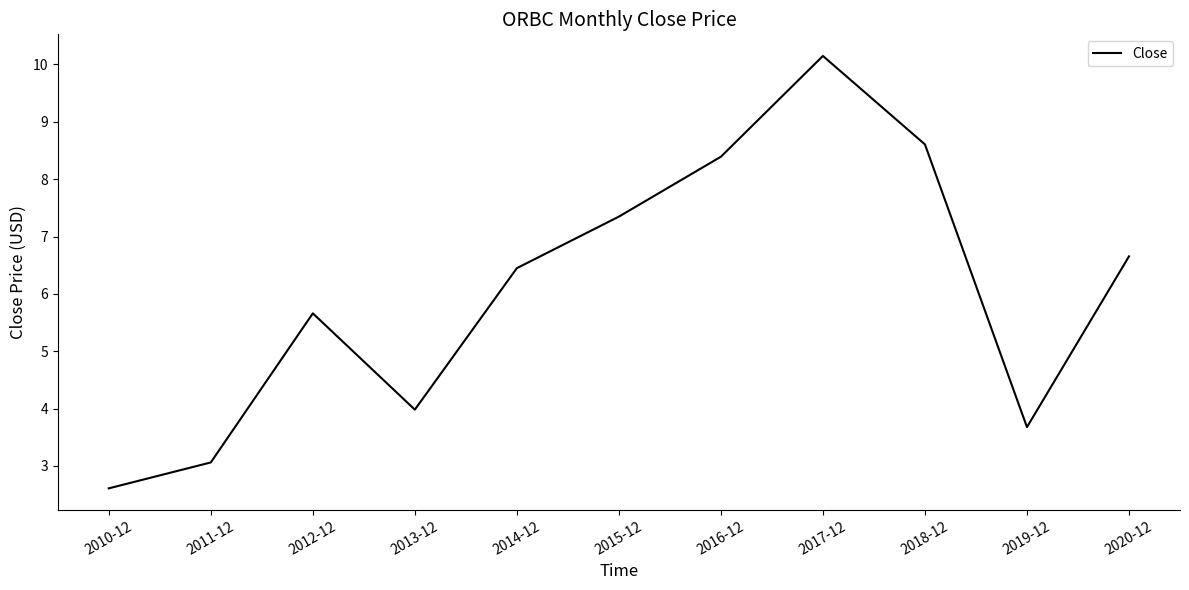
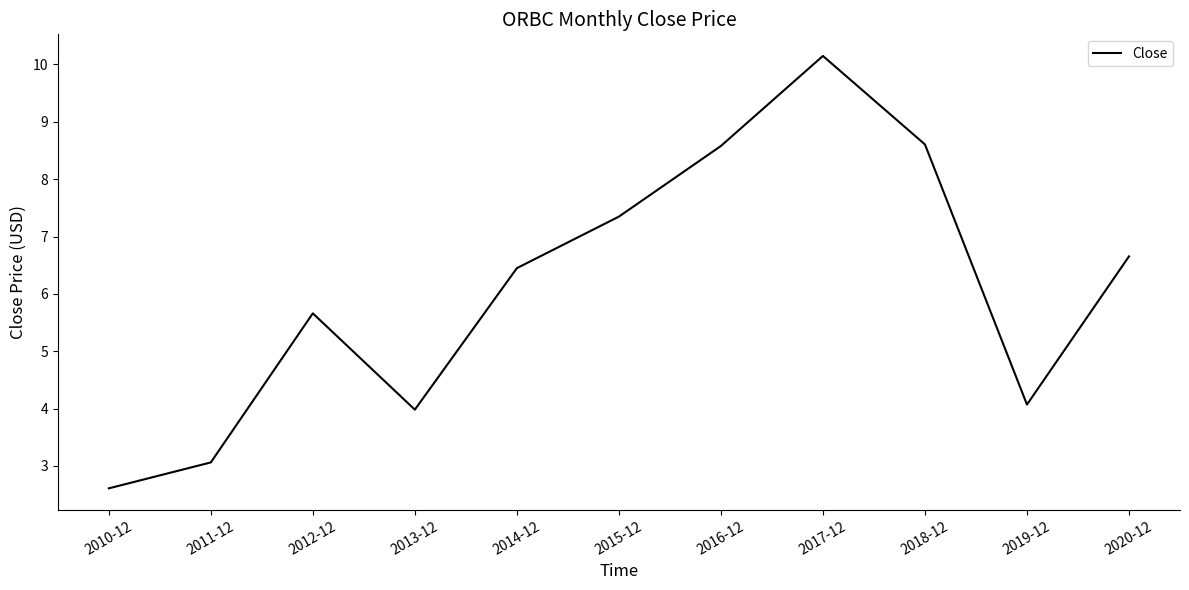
2016-12: 8.4 -> 8.6
2019-12: 3.7 -> 4.1
